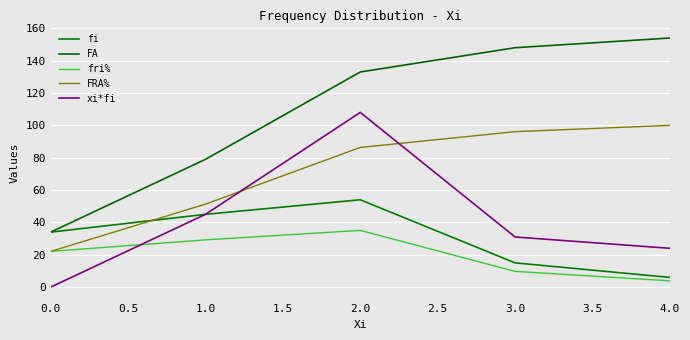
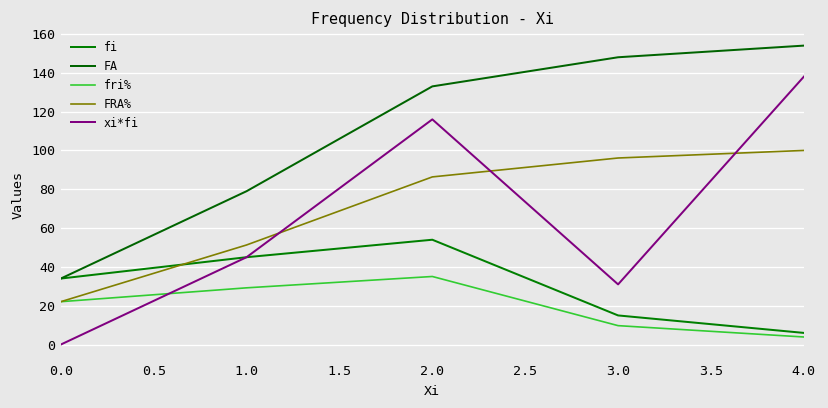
xi*fi, 2.0: 108 -> 116
xi*fi, 4.0: 24 -> 138
